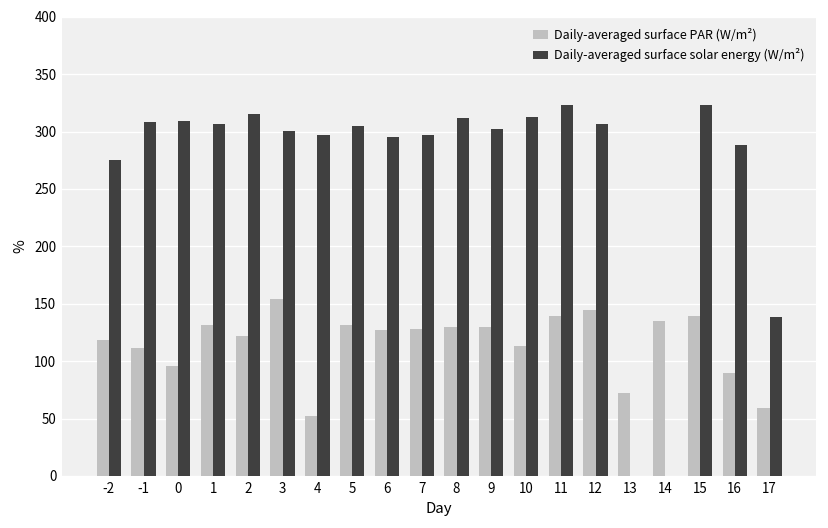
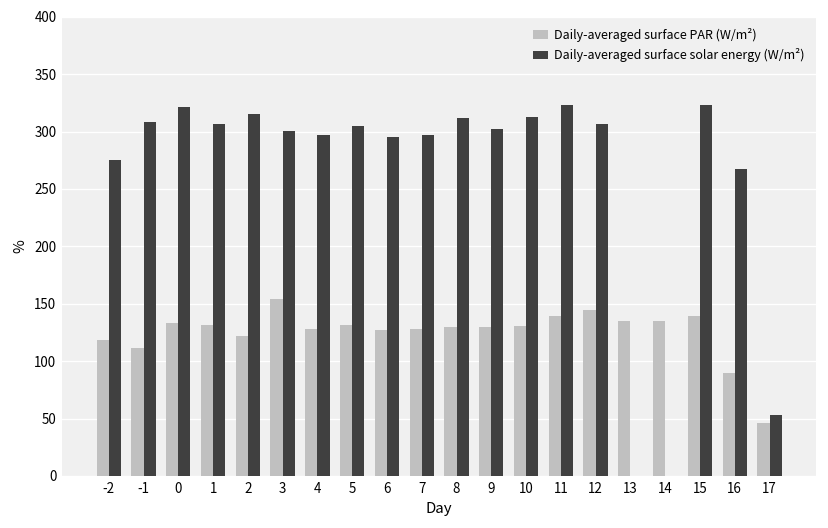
Daily-averaged surface PAR (W/m²), 0: 100 -> 130
Daily-averaged surface solar energy (W/m²), 0: 310 -> 320
Daily-averaged surface PAR (W/m²), 4: 50 -> 130
Daily-averaged surface PAR (W/m²), 10: 110 -> 130
Daily-averaged surface PAR (W/m²), 13: 70 -> 140
Daily-averaged surface solar energy (W/m²), 16: 290 -> 270
Daily-averaged surface PAR (W/m²), 17: 60 -> 50
Daily-averaged surface solar energy (W/m²), 17: 140 -> 50
